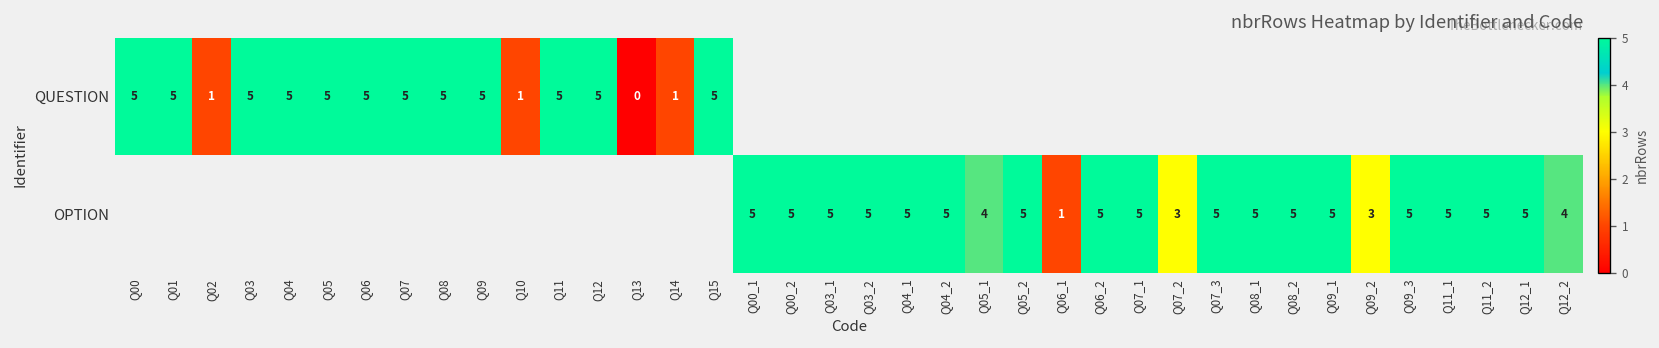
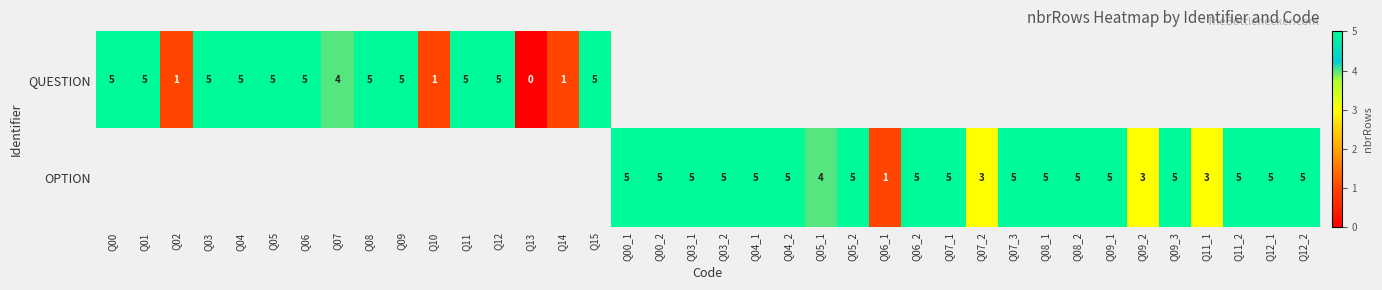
QUESTION, Q07: 5 -> 4
OPTION, Q11_1: 5 -> 3
OPTION, Q12_2: 4 -> 5
